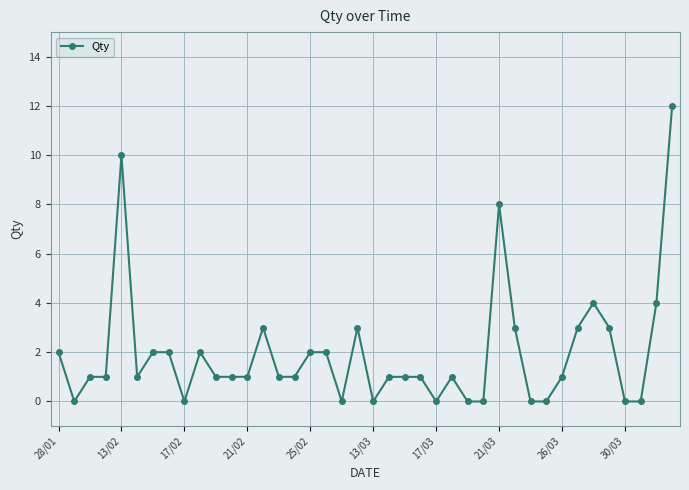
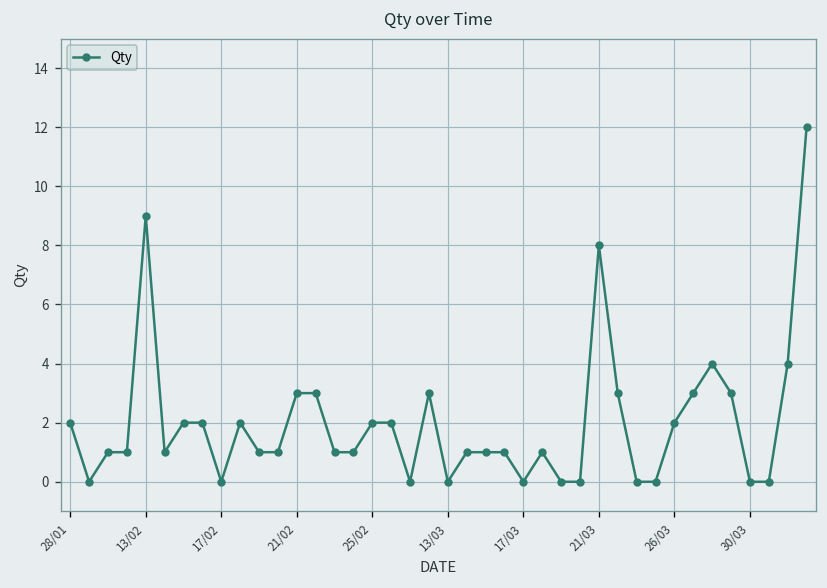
13/02: 10 -> 9
21/02: 1 -> 3
26/03: 1 -> 2
